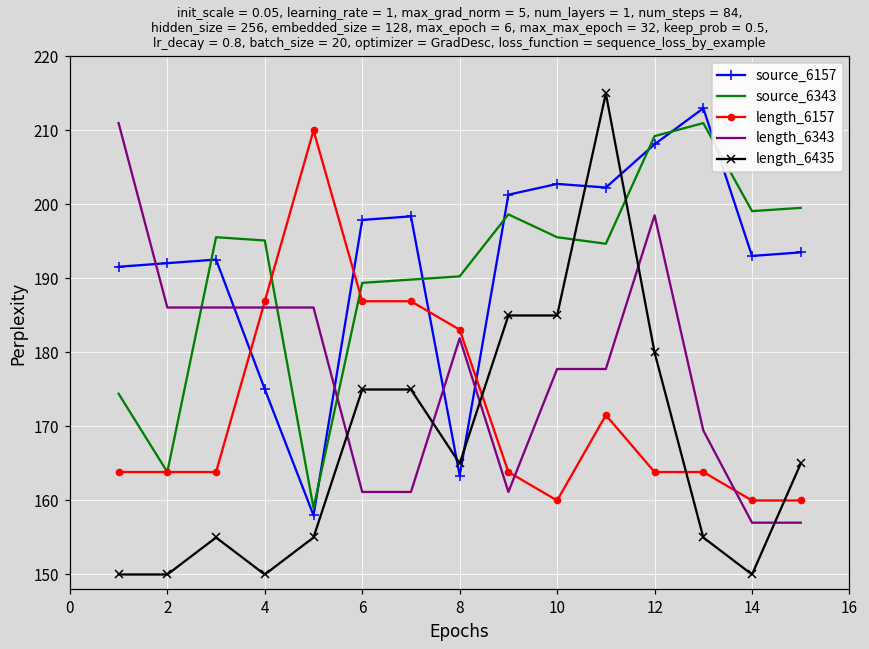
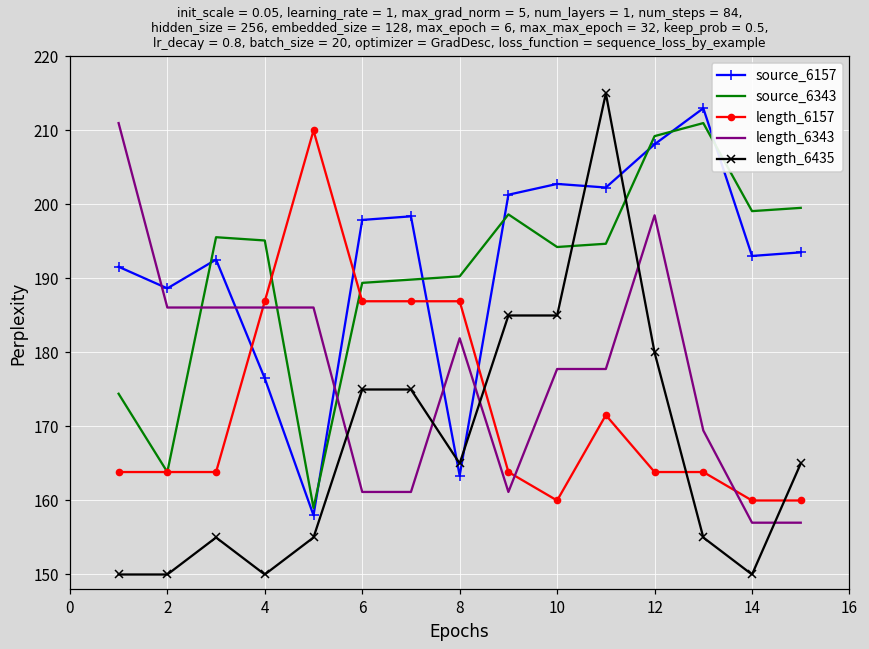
source_6157, 2: 192 -> 189
source_6157, 4: 175 -> 176
length_6157, 8: 183 -> 187
source_6343, 10: 196 -> 194
